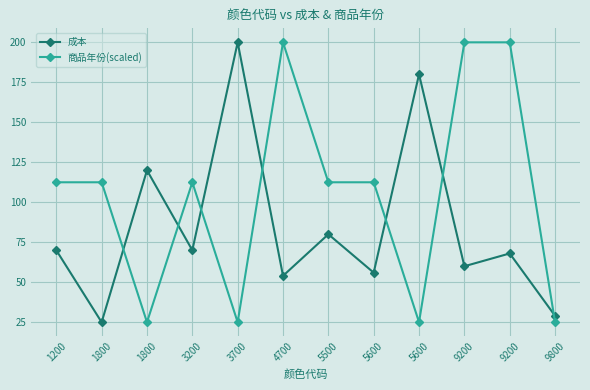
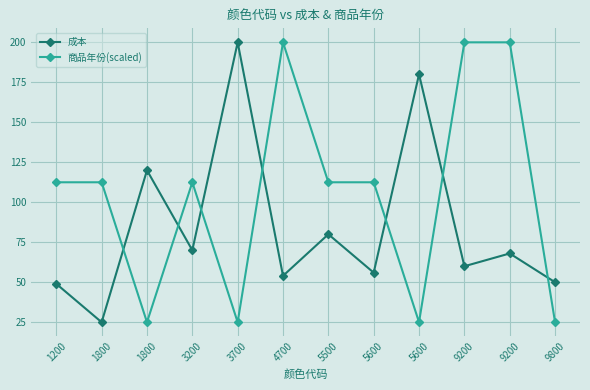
成本, 1200: 70 -> 49
成本, 9800: 29 -> 50
